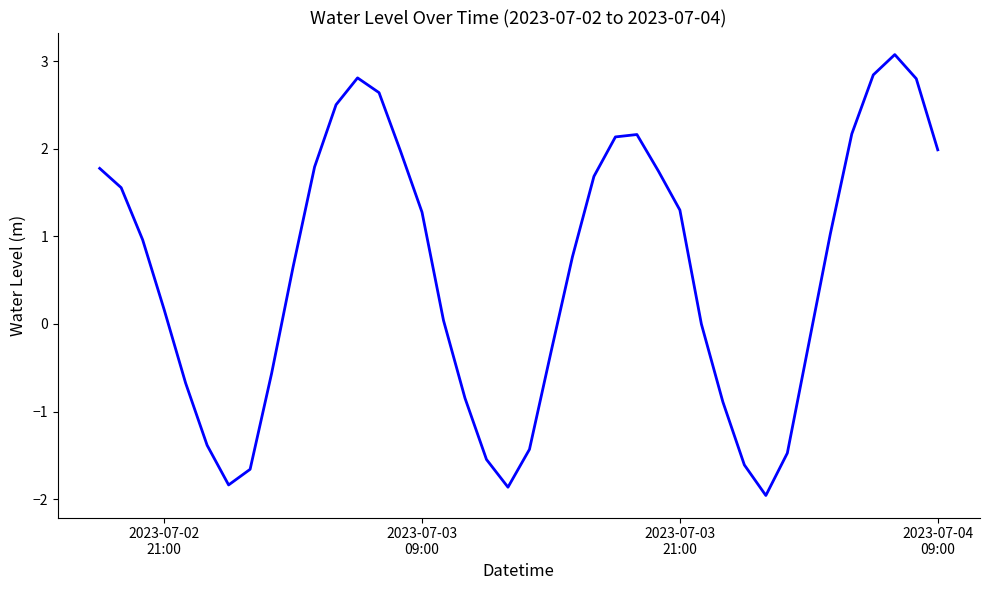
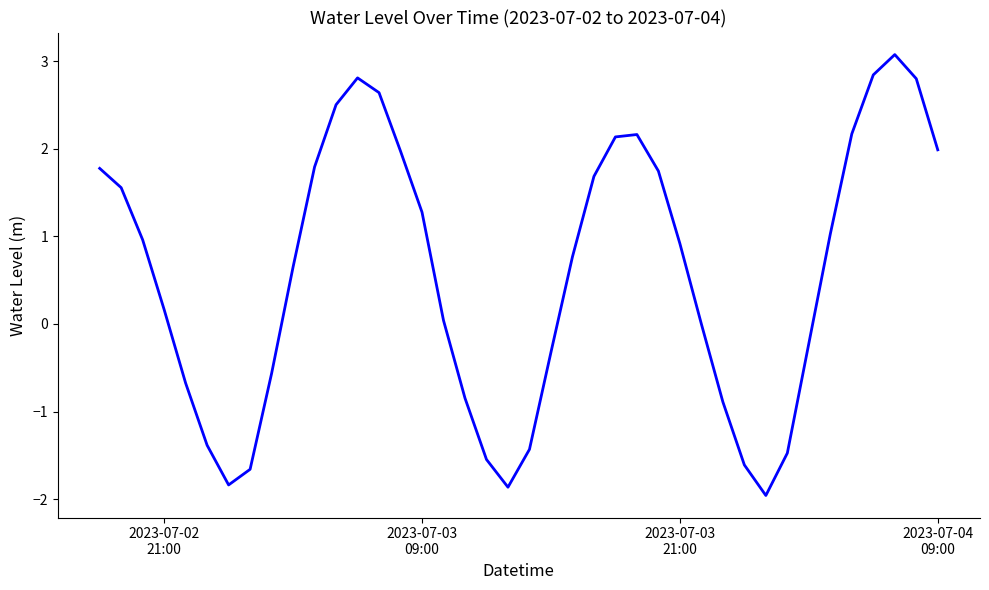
2023-07-03 21:00: 1.3 -> 0.9
